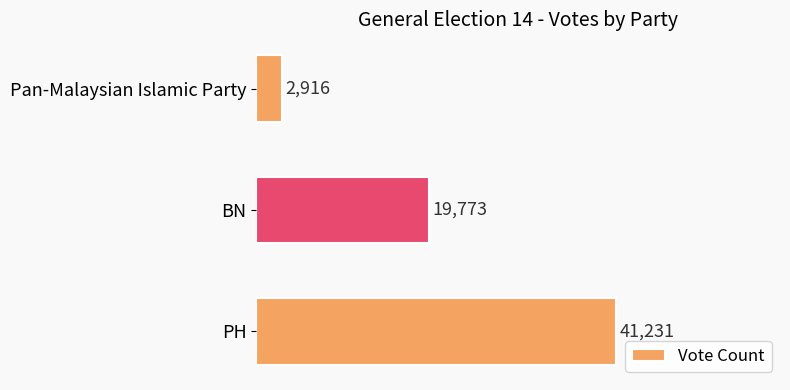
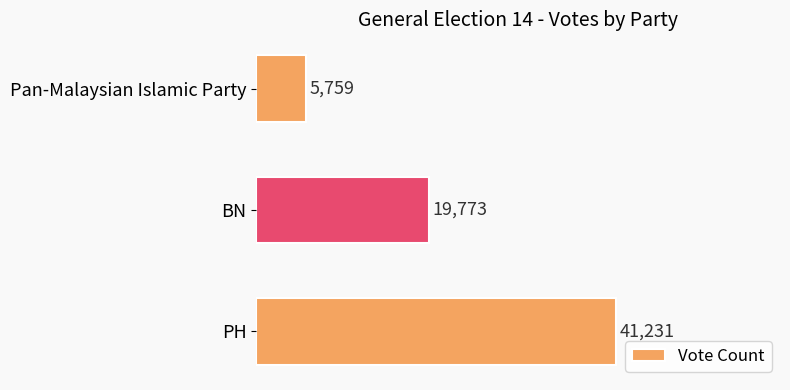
Pan-Malaysian Islamic Party: 2,916 -> 5,759
